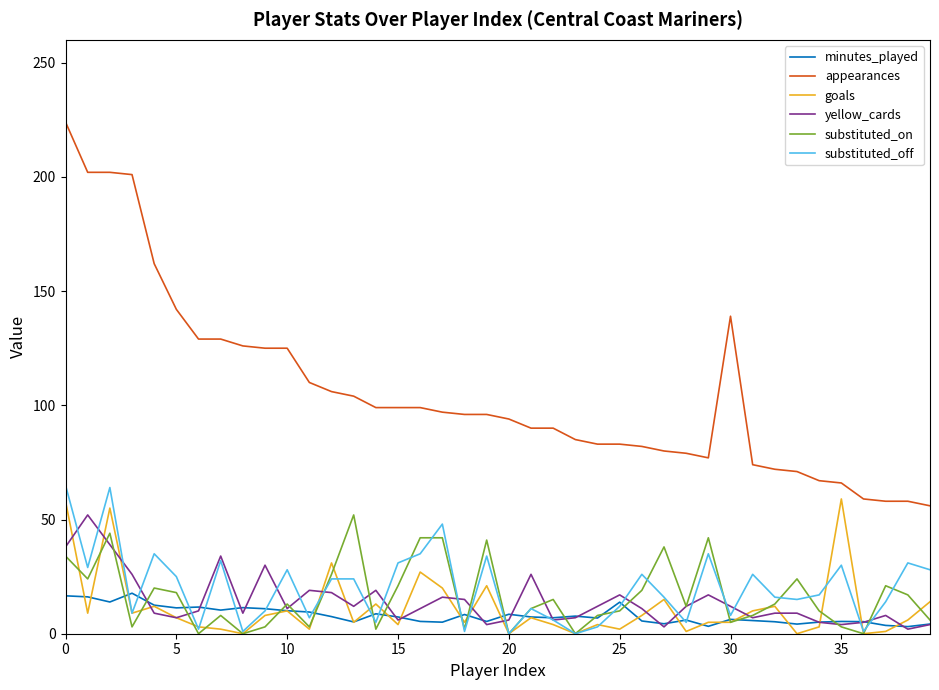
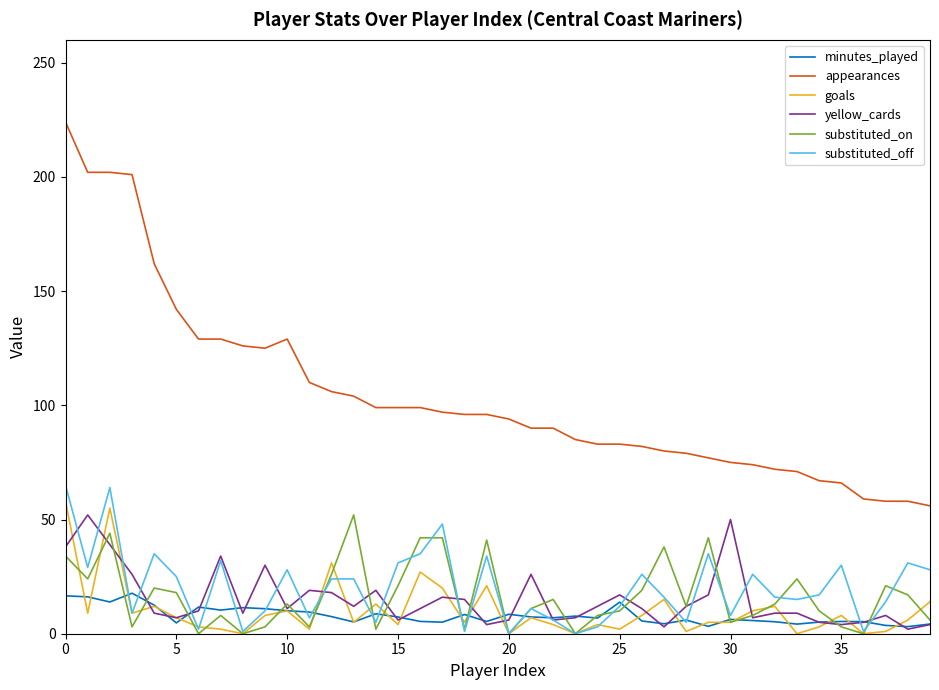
minutes_played, 5: 11 -> 5
appearances, 10: 125 -> 129
appearances, 30: 139 -> 75
yellow_cards, 30: 12 -> 50
goals, 35: 59 -> 8
